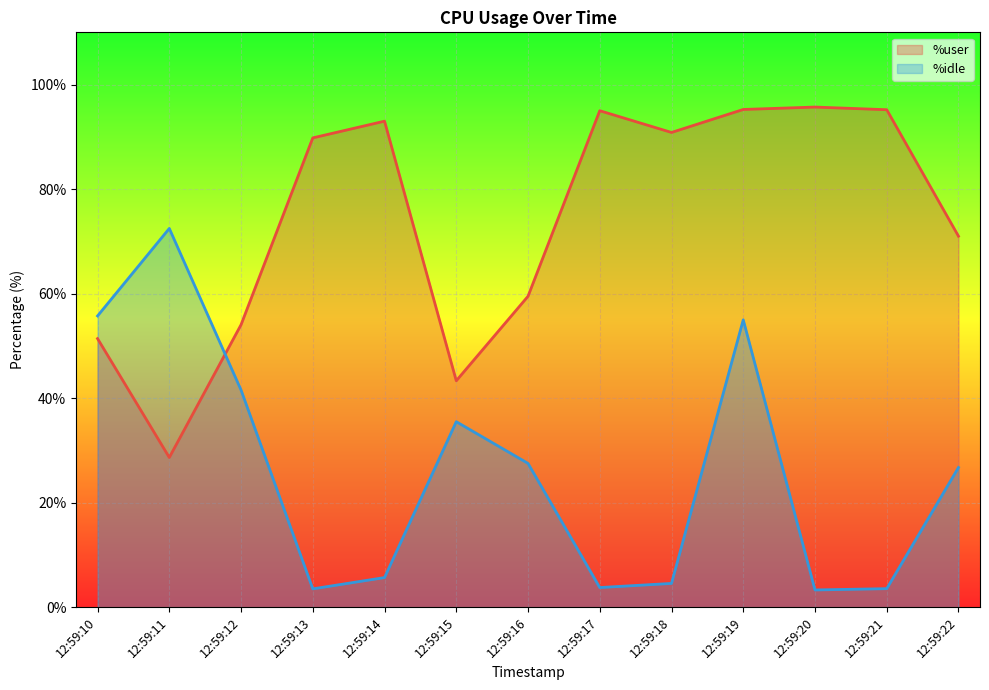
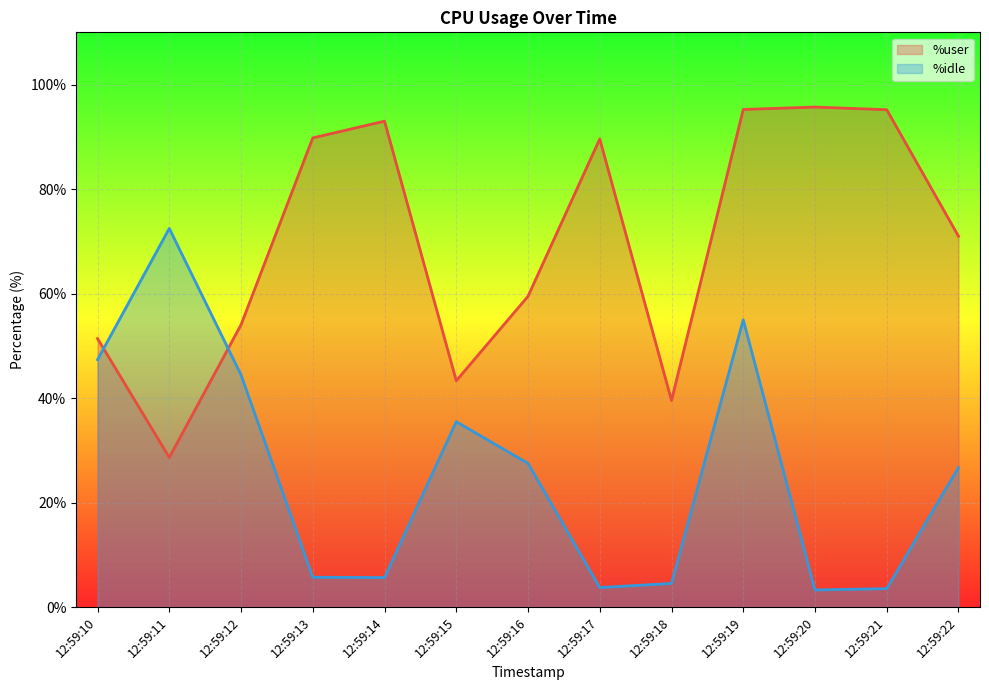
%idle, 12:59:10: 56% -> 47%
%idle, 12:59:12: 42% -> 44%
%idle, 12:59:13: 4% -> 6%
%user, 12:59:17: 95% -> 90%
%user, 12:59:18: 91% -> 40%
